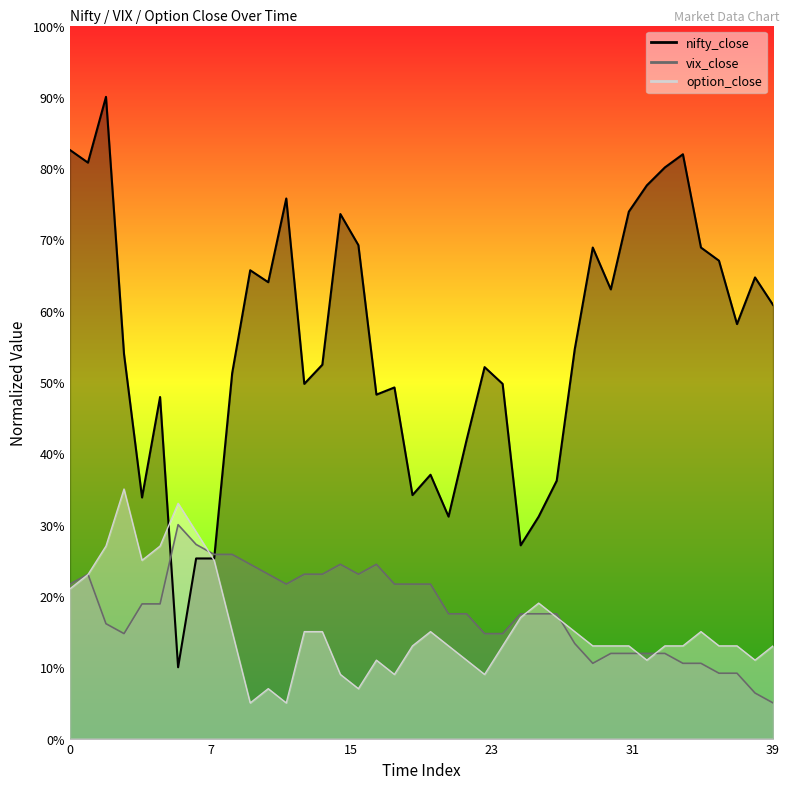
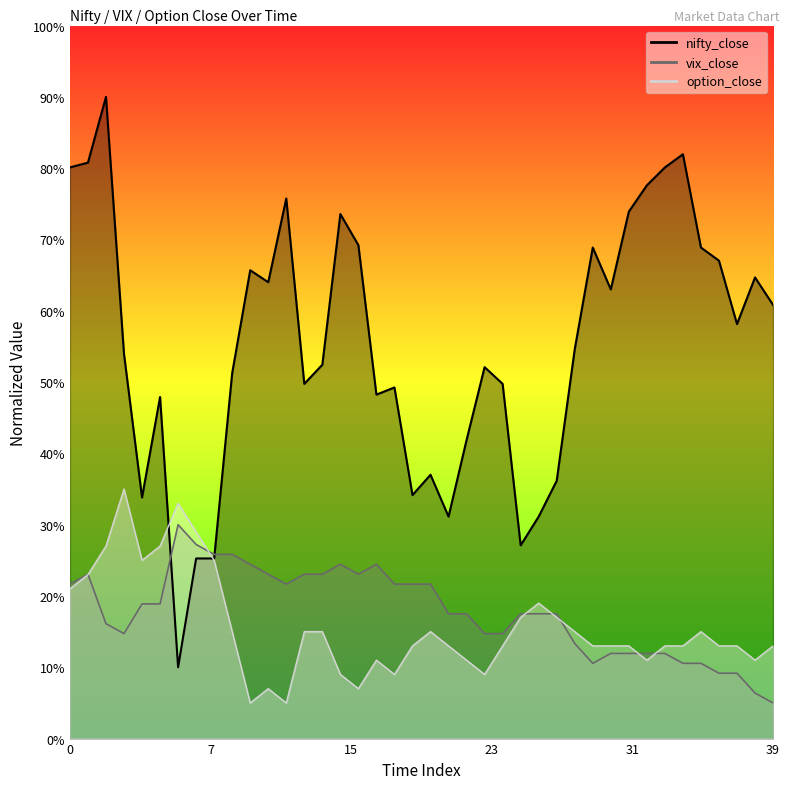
nifty_close, 0: 83% -> 80%
